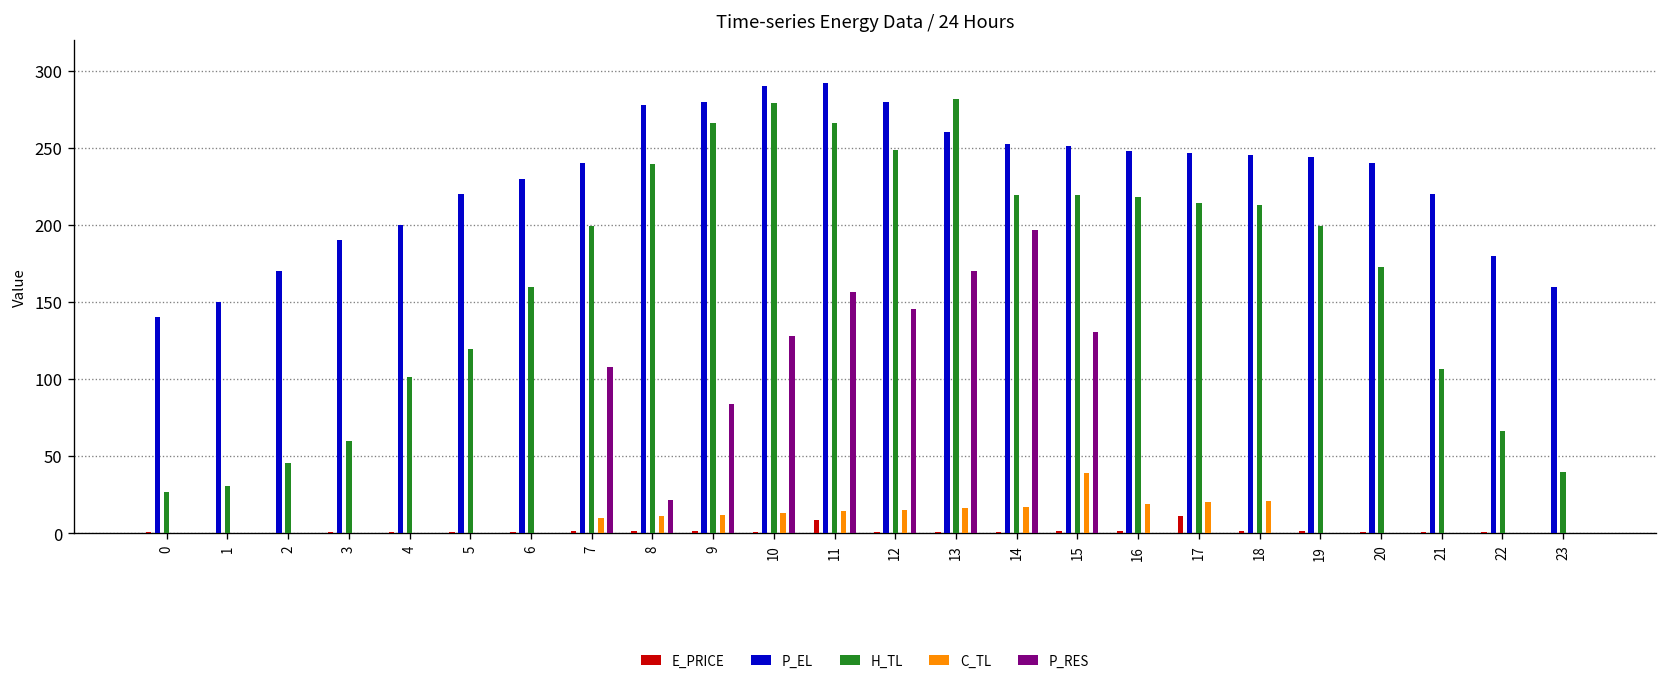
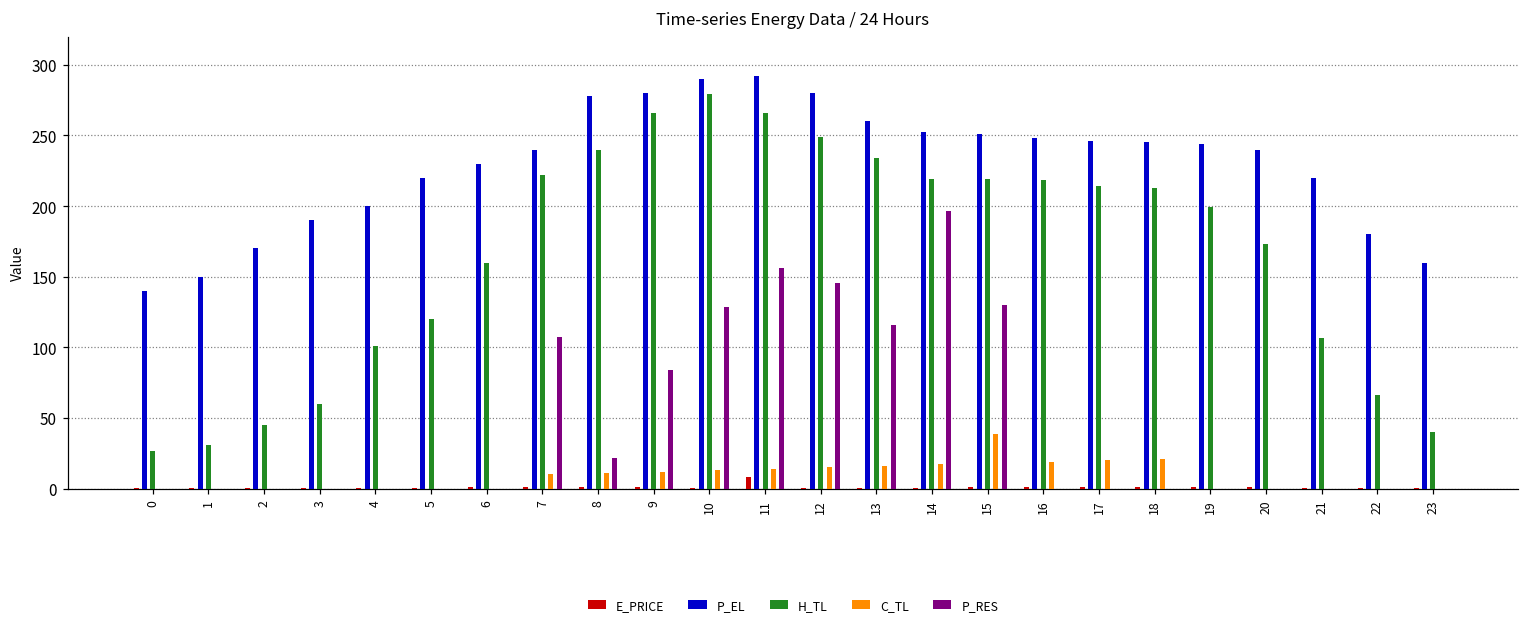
H_TL, 7: 200 -> 222
H_TL, 13: 282 -> 234
P_RES, 13: 170 -> 116
E_PRICE, 17: 11 -> 1
